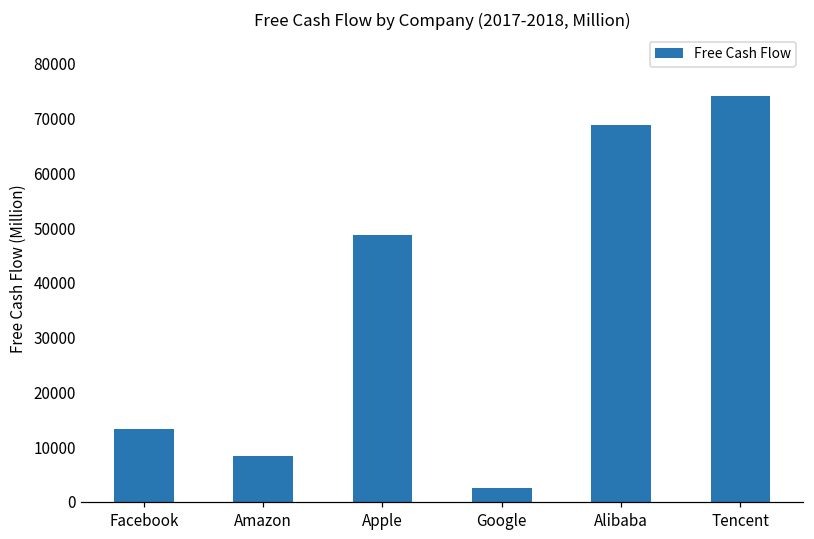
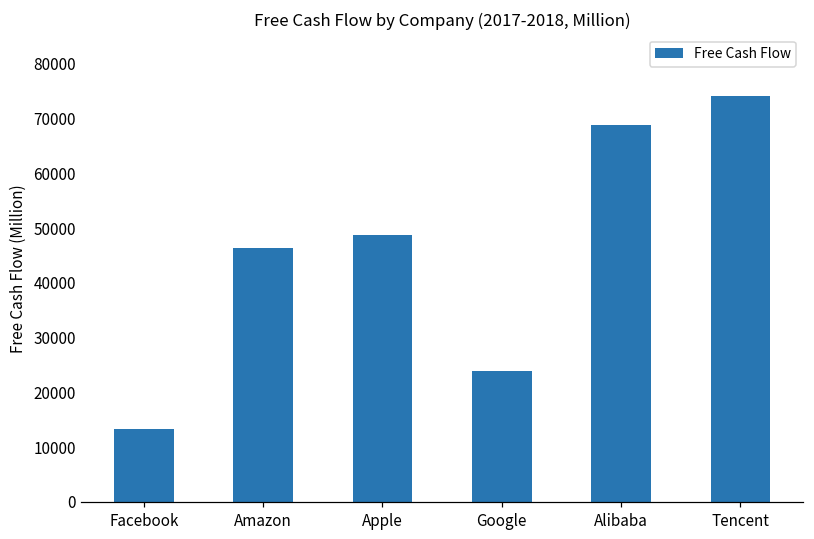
Amazon: 8000 -> 46000
Google: 3000 -> 24000
